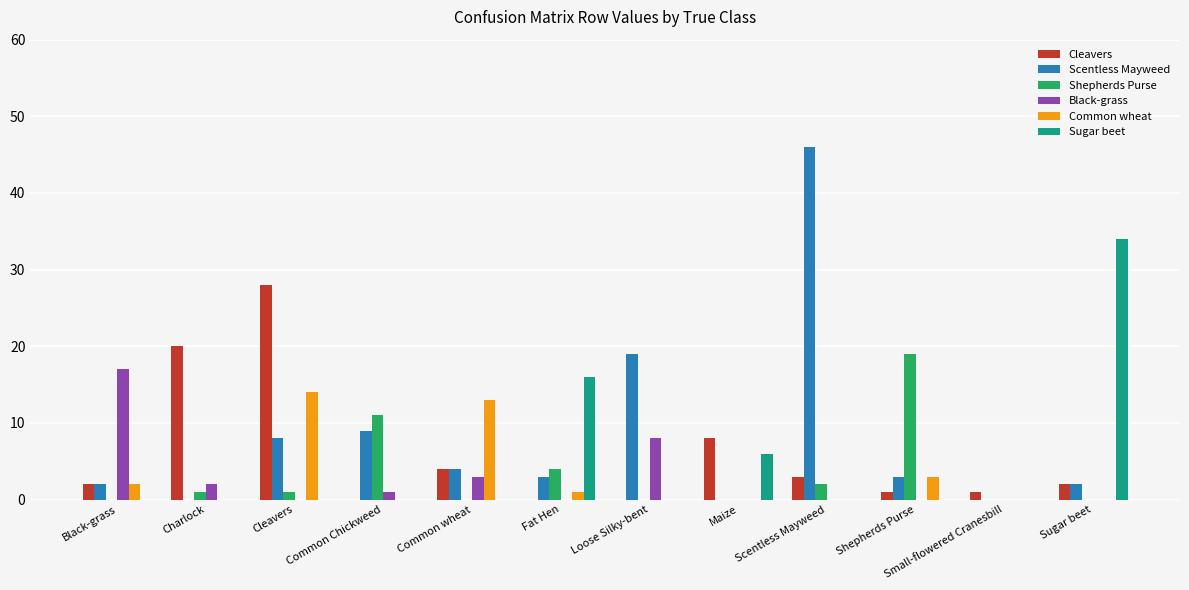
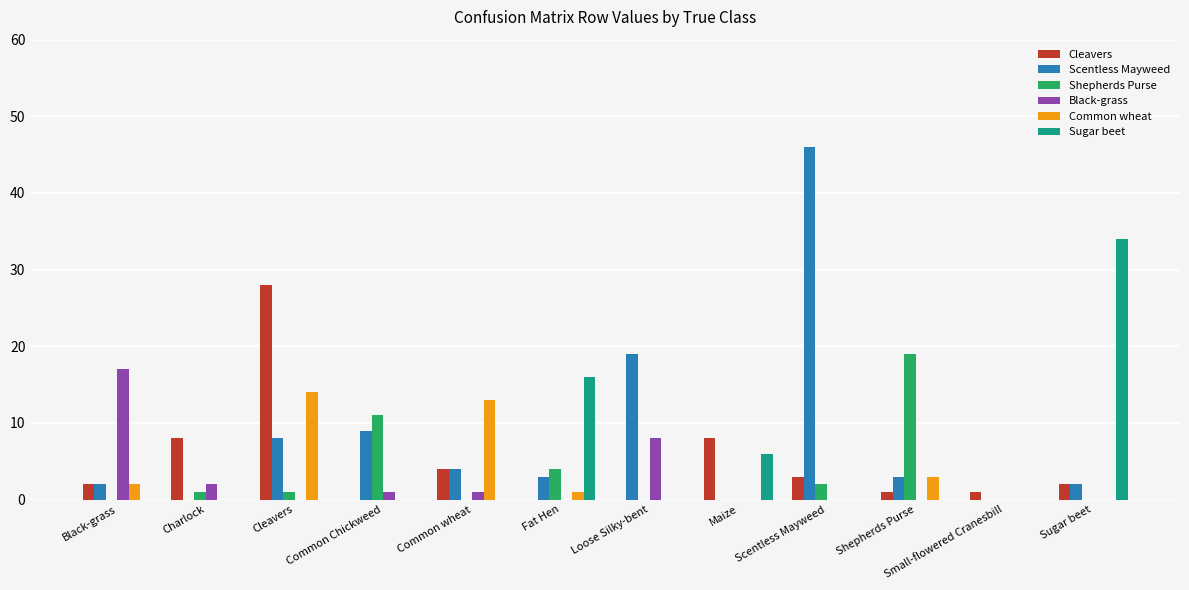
Cleavers, Charlock: 20 -> 8
Black-grass, Common wheat: 3 -> 1
